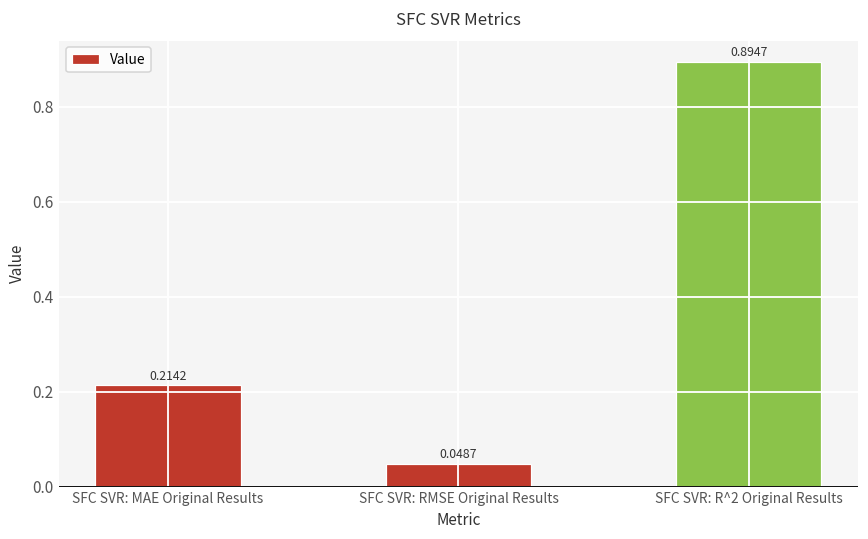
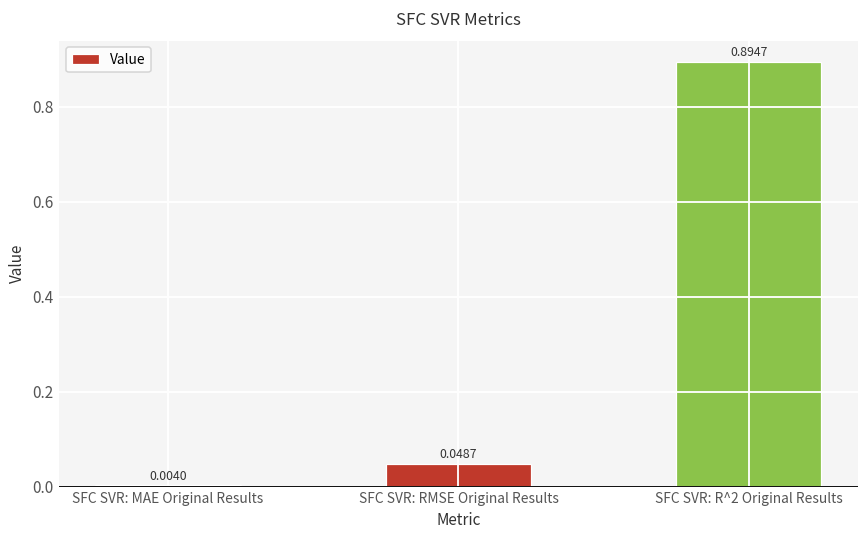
SFC SVR: MAE Original Results: 0.2142 -> 0.0040
